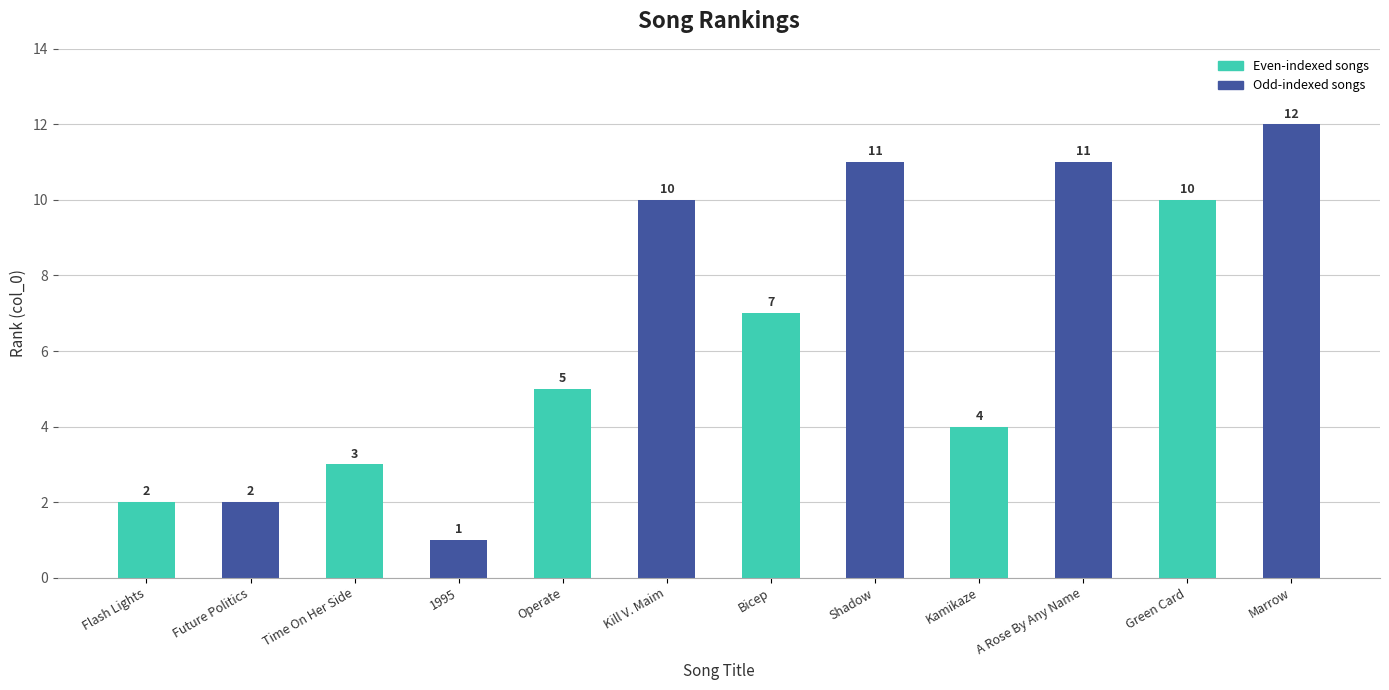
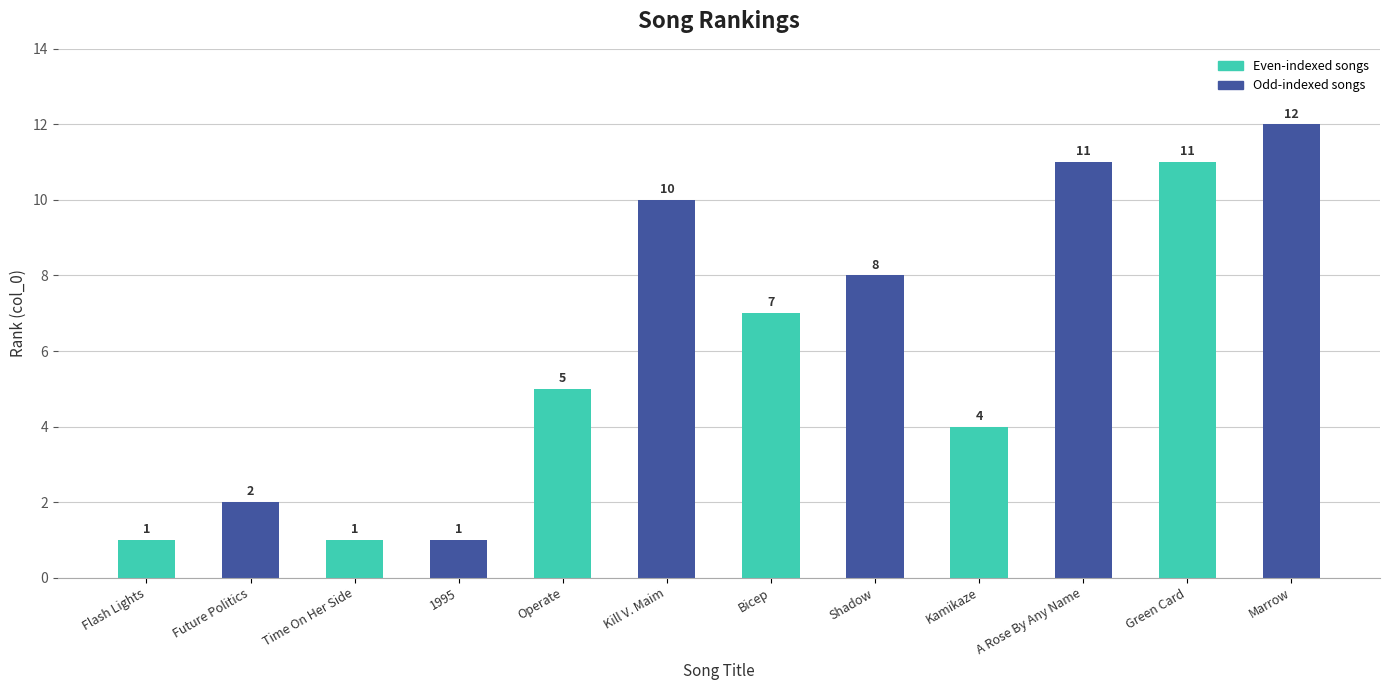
Flash Lights: 2 -> 1
Time On Her Side: 3 -> 1
Shadow: 11 -> 8
Green Card: 10 -> 11
